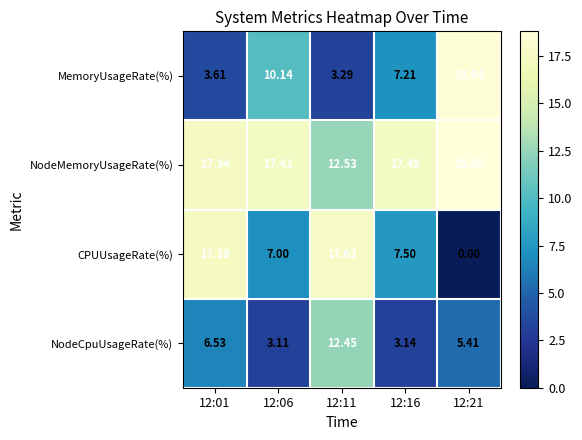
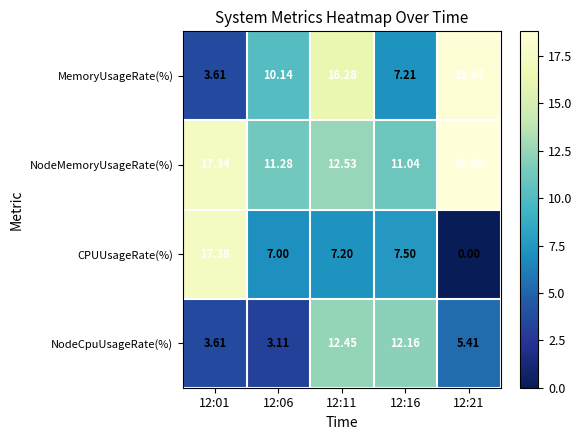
MemoryUsageRate(%), 12:11: 3.29 -> 16.28
NodeMemoryUsageRate(%), 12:06: 17.41 -> 11.28
NodeMemoryUsageRate(%), 12:16: 17.48 -> 11.04
CPUUsageRate(%), 12:11: 17.63 -> 7.20
NodeCpuUsageRate(%), 12:01: 6.53 -> 3.61
NodeCpuUsageRate(%), 12:16: 3.14 -> 12.16
